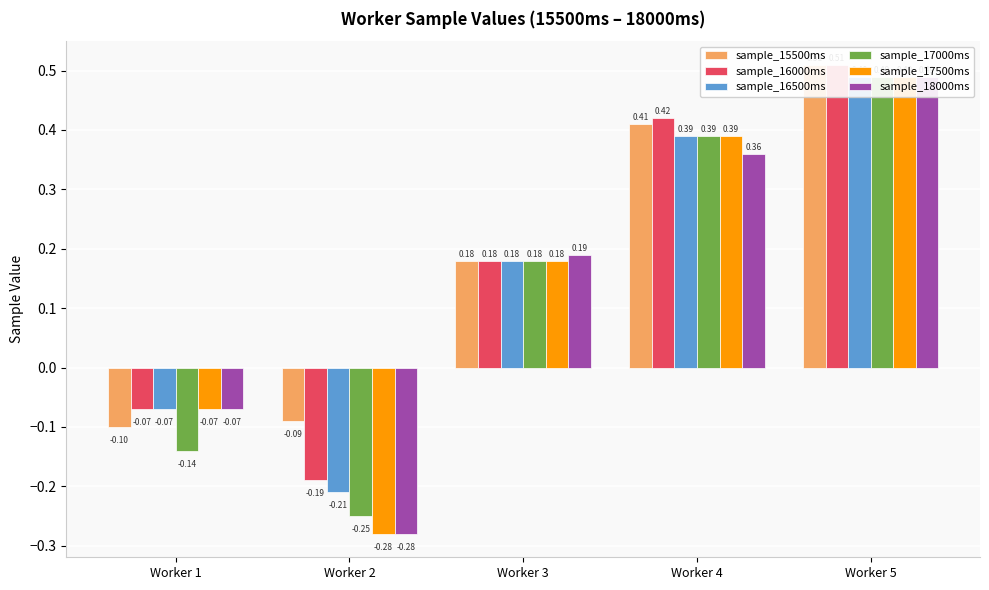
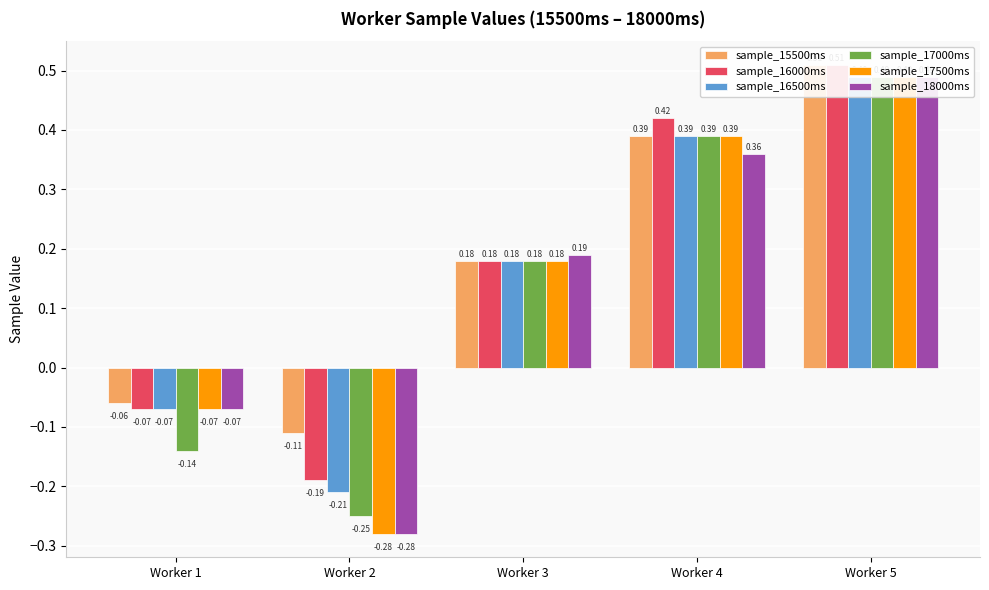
sample_15500ms, Worker 1: -0.10 -> -0.06
sample_15500ms, Worker 2: -0.09 -> -0.11
sample_15500ms, Worker 4: 0.41 -> 0.39
